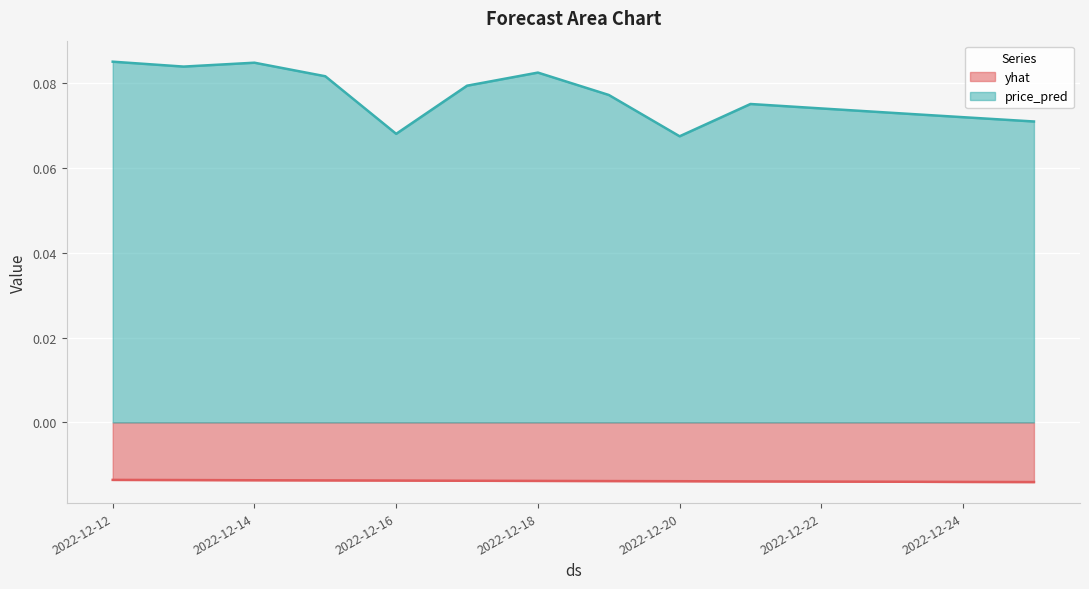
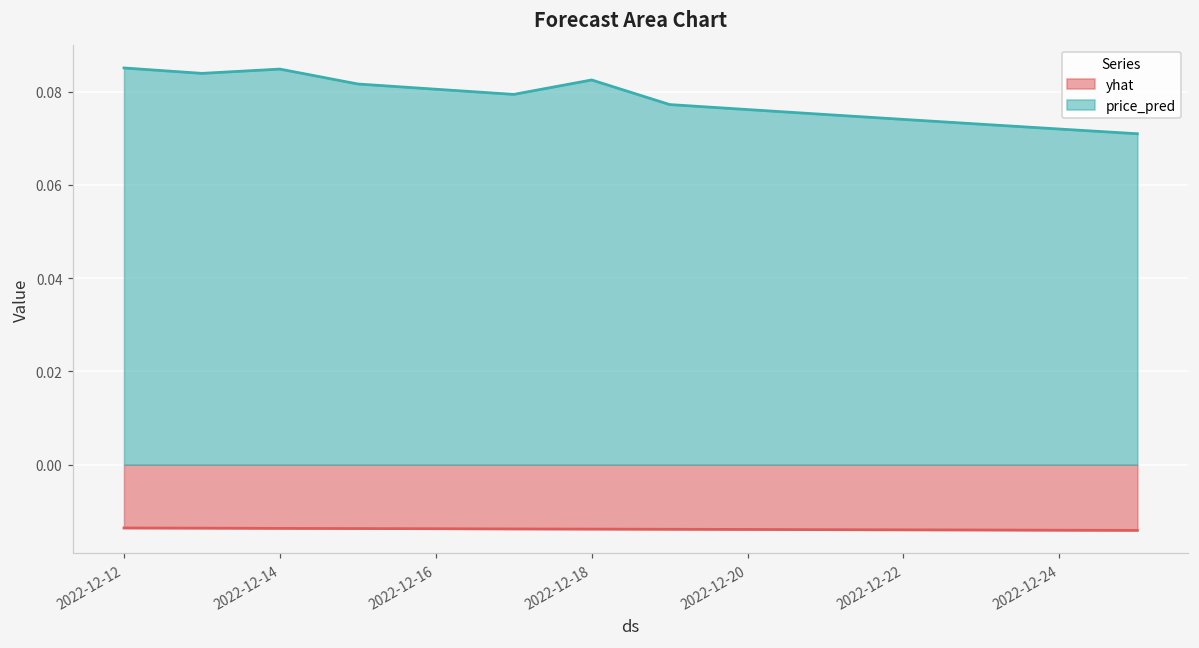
price_pred, 2022-12-16: 0.068 -> 0.081
price_pred, 2022-12-20: 0.067 -> 0.076
